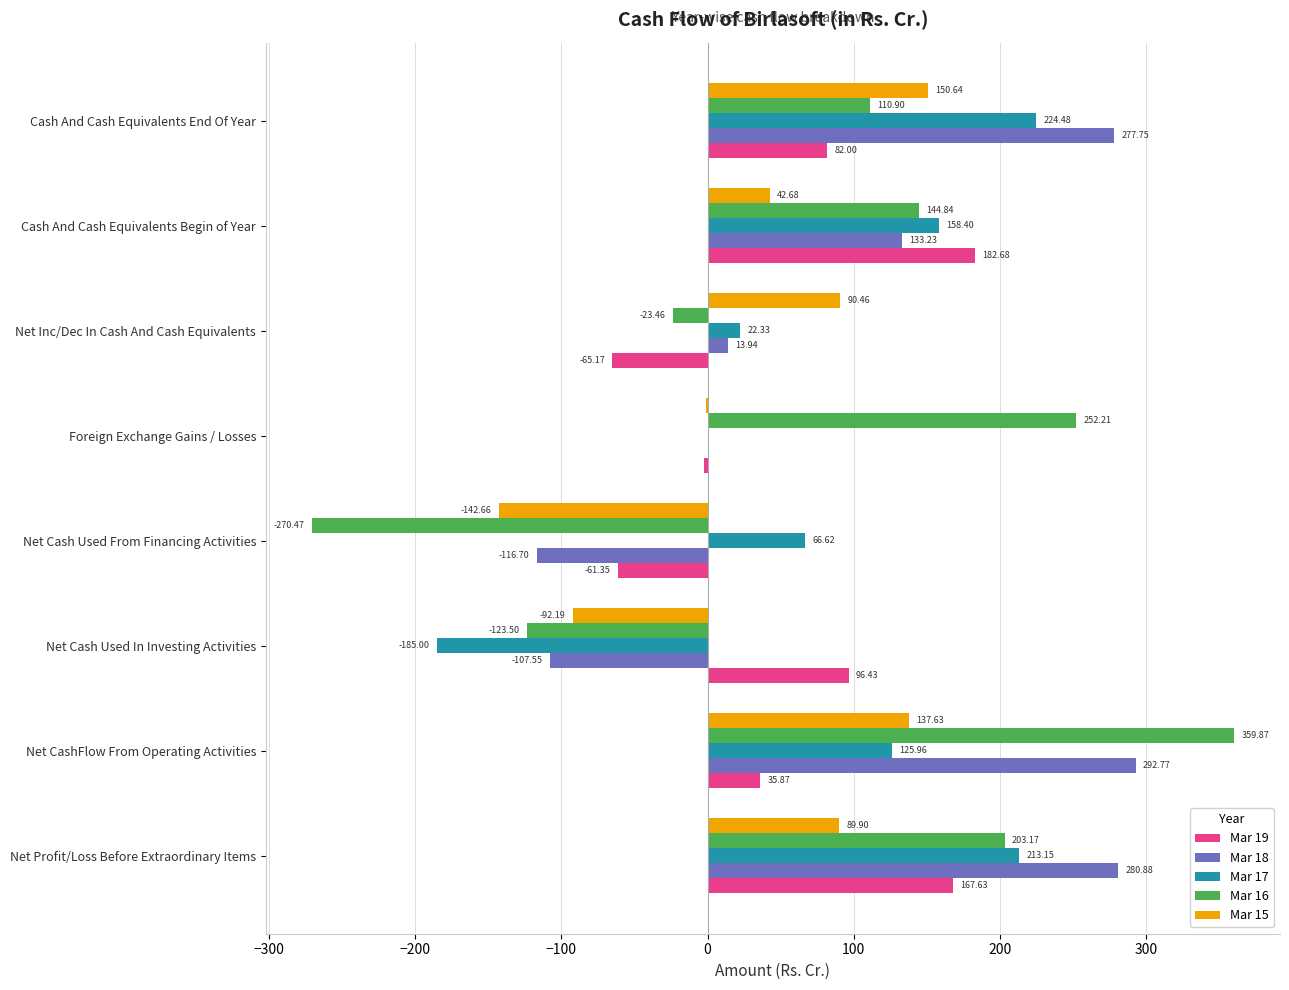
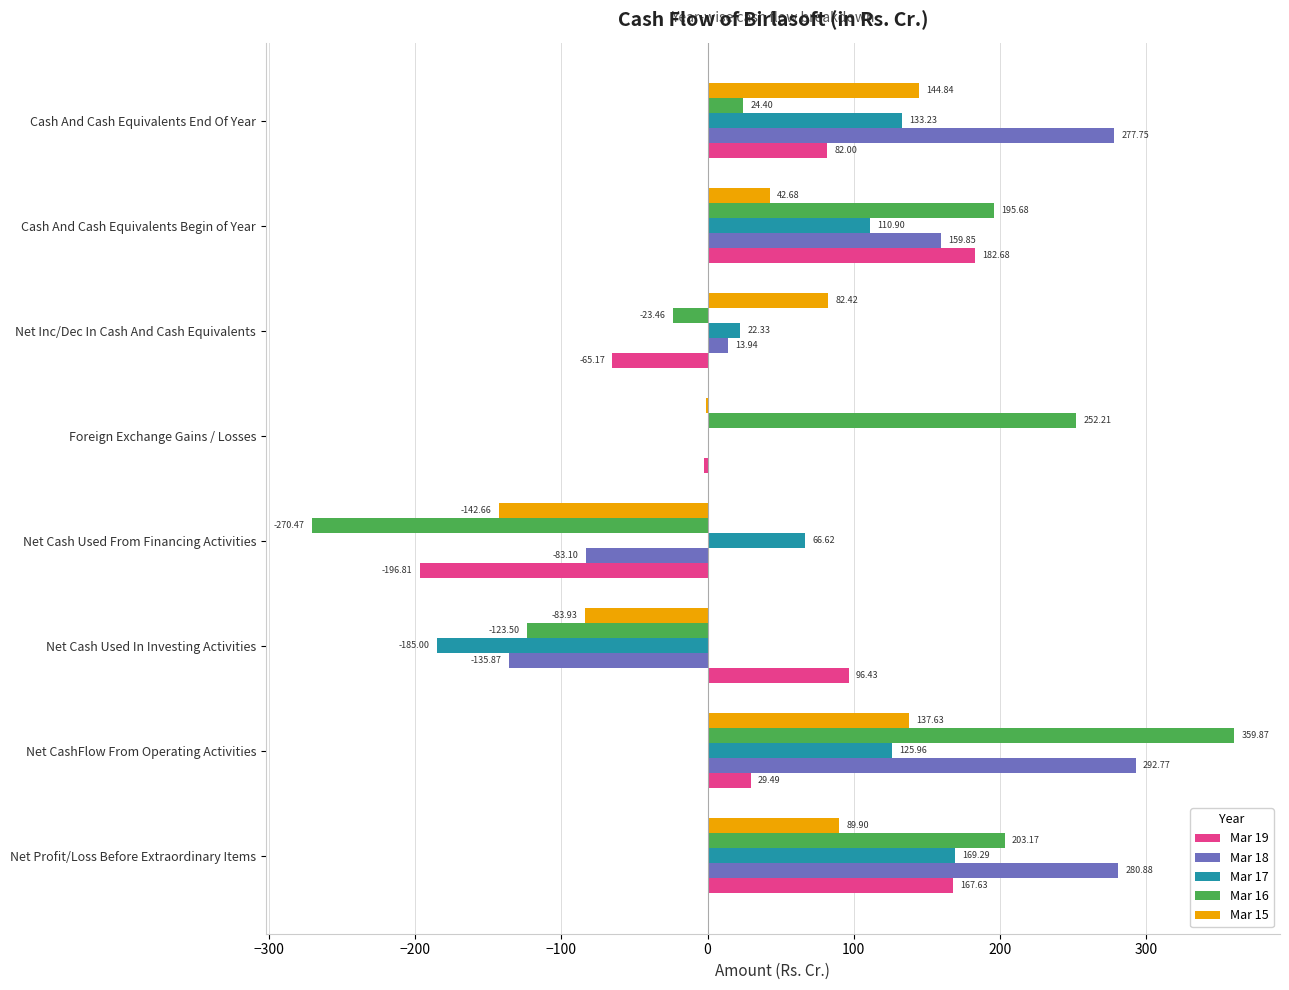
Mar 15, Cash And Cash Equivalents End Of Year: 150.64 -> 144.84
Mar 16, Cash And Cash Equivalents End Of Year: 110.90 -> 24.40
Mar 17, Cash And Cash Equivalents End Of Year: 224.48 -> 133.23
Mar 16, Cash And Cash Equivalents Begin of Year: 144.84 -> 195.68
Mar 17, Cash And Cash Equivalents Begin of Year: 158.40 -> 110.90
Mar 18, Cash And Cash Equivalents Begin of Year: 133.23 -> 159.85
Mar 15, Net Inc/Dec In Cash And Cash Equivalents: 90.46 -> 82.42
Mar 18, Net Cash Used From Financing Activities: -116.70 -> -83.10
Mar 19, Net Cash Used From Financing Activities: -61.35 -> -196.81
Mar 15, Net Cash Used In Investing Activities: -92.19 -> -83.93
Mar 18, Net Cash Used In Investing Activities: -107.55 -> -135.87
Mar 19, Net CashFlow From Operating Activities: 35.87 -> 29.49
Mar 17, Net Profit/Loss Before Extraordinary Items: 213.15 -> 169.29
